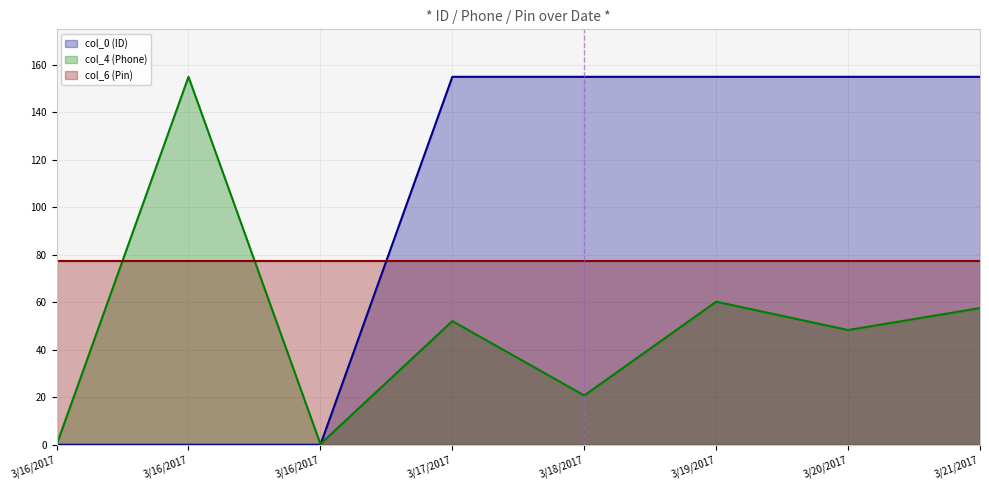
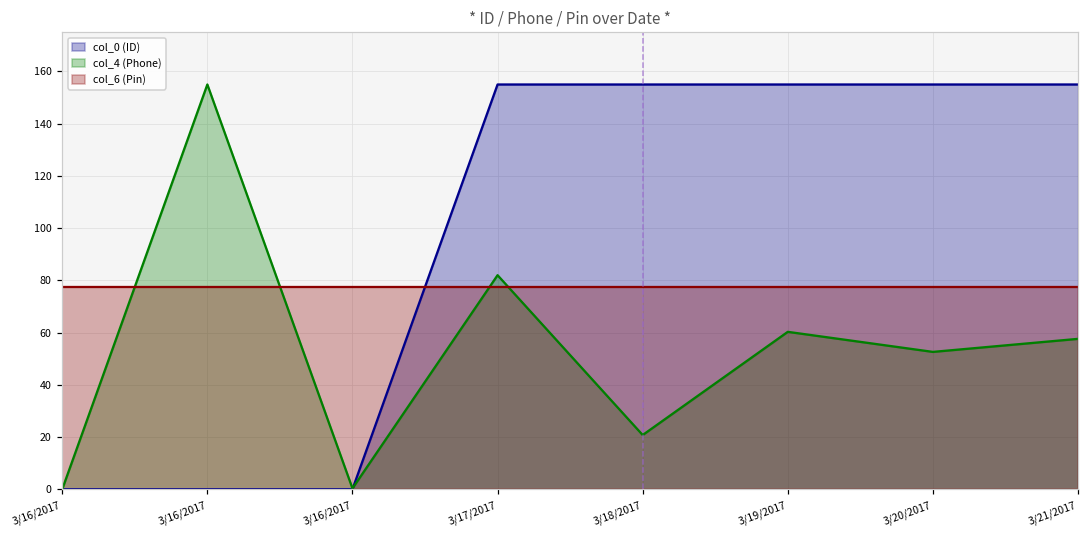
col_4 (Phone), 3/17/2017: 52 -> 82
col_4 (Phone), 3/20/2017: 48 -> 53
